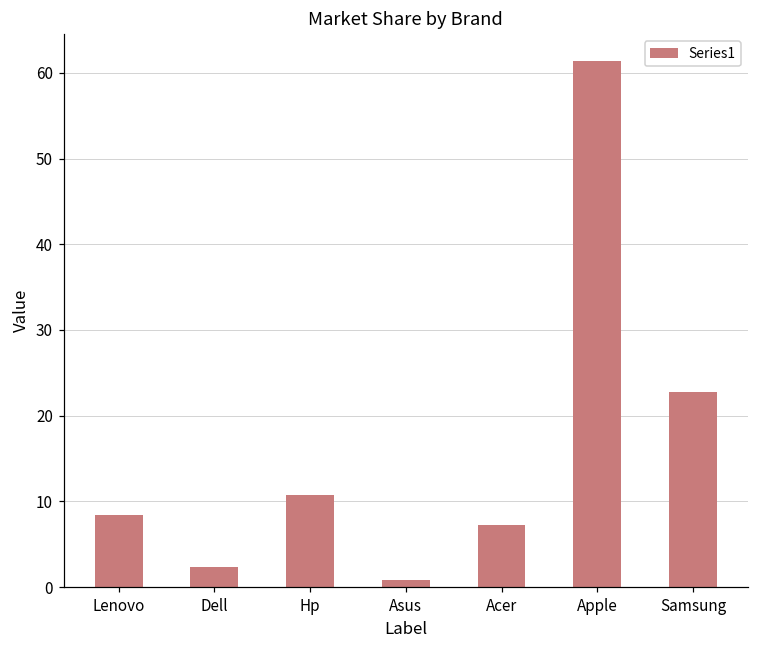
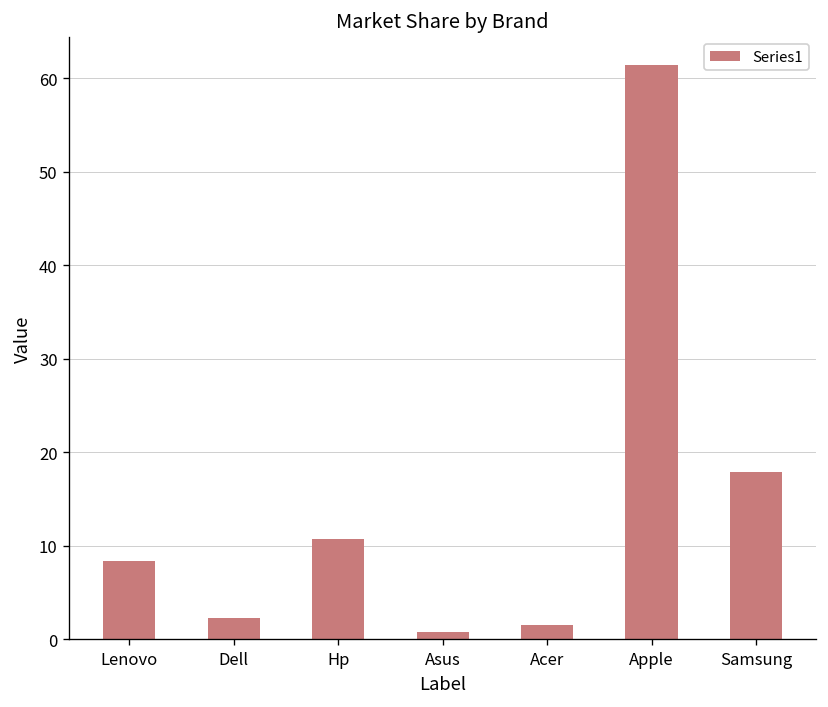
Acer: 7 -> 2
Samsung: 23 -> 18
